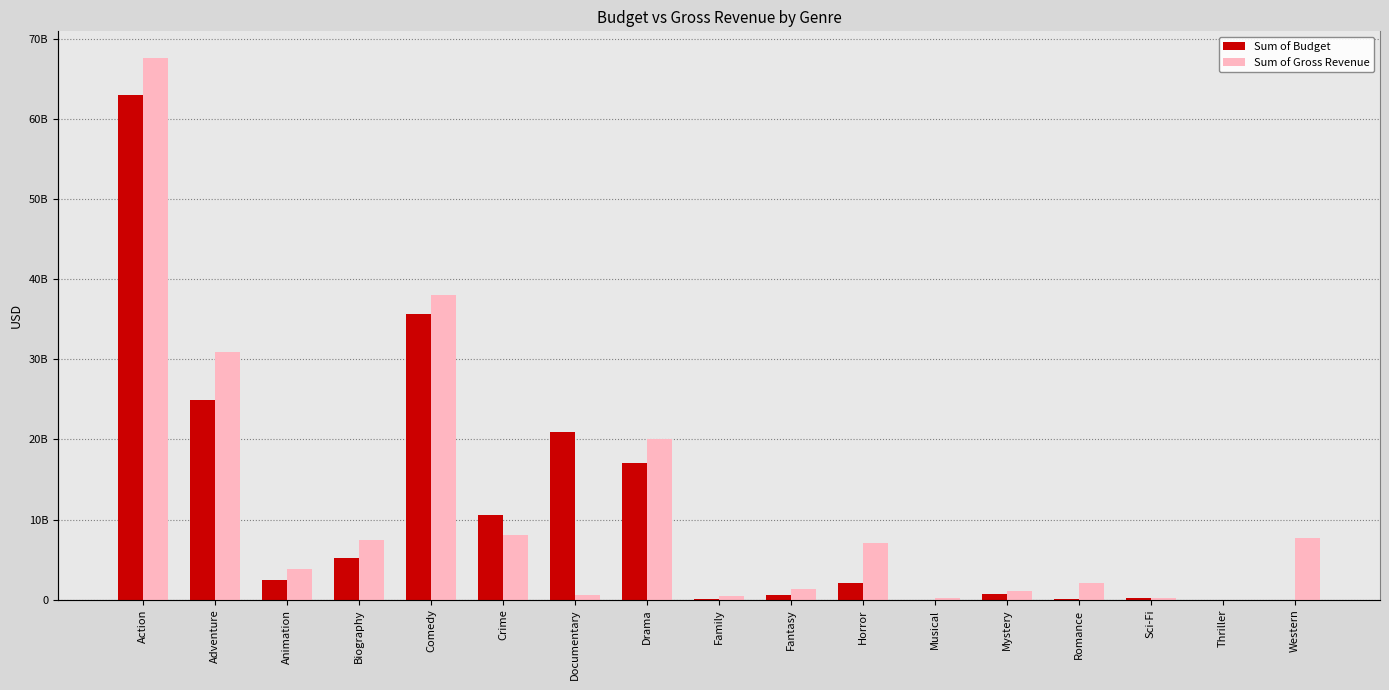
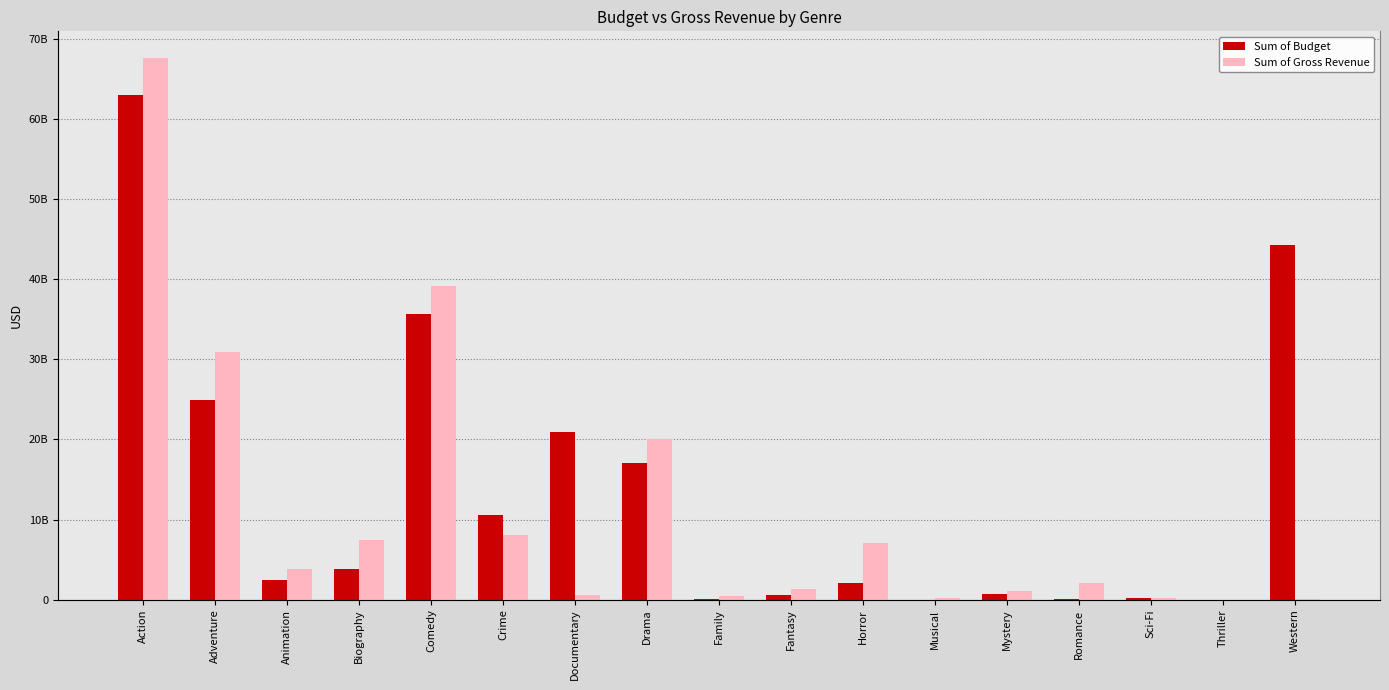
Sum of Budget, Biography: 5000000000 -> 4000000000
Sum of Gross Revenue, Comedy: 38000000000 -> 39000000000
Sum of Budget, Western: 0 -> 44000000000
Sum of Gross Revenue, Western: 8000000000 -> 0
